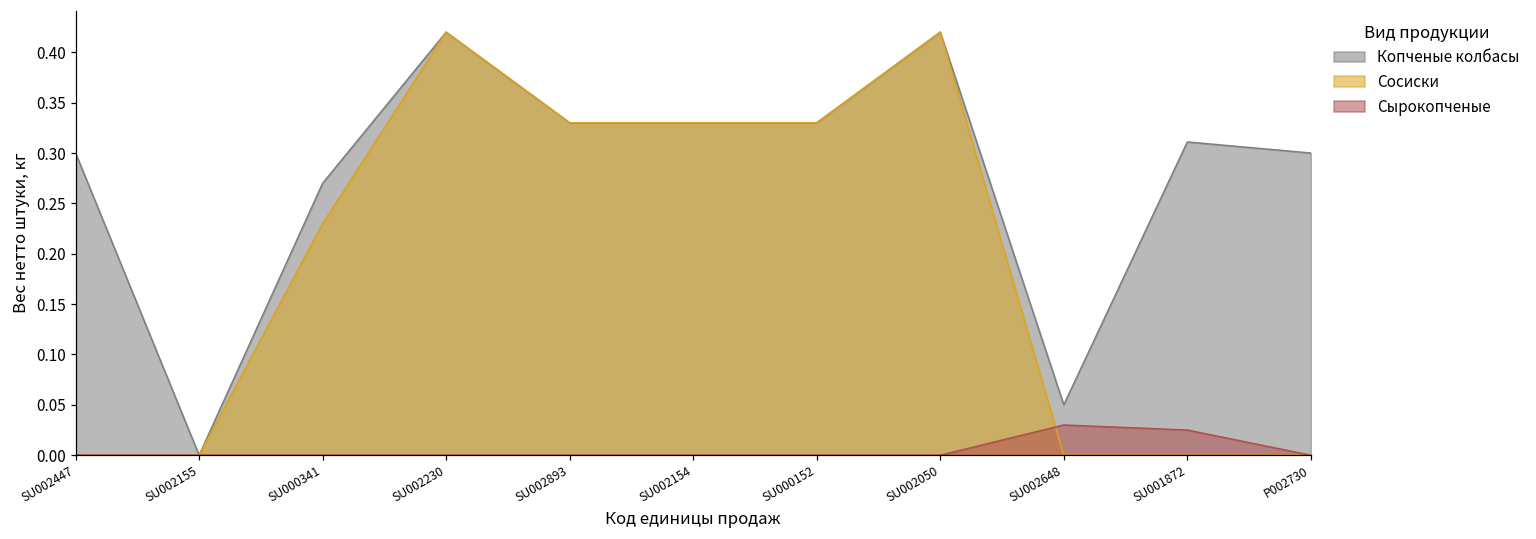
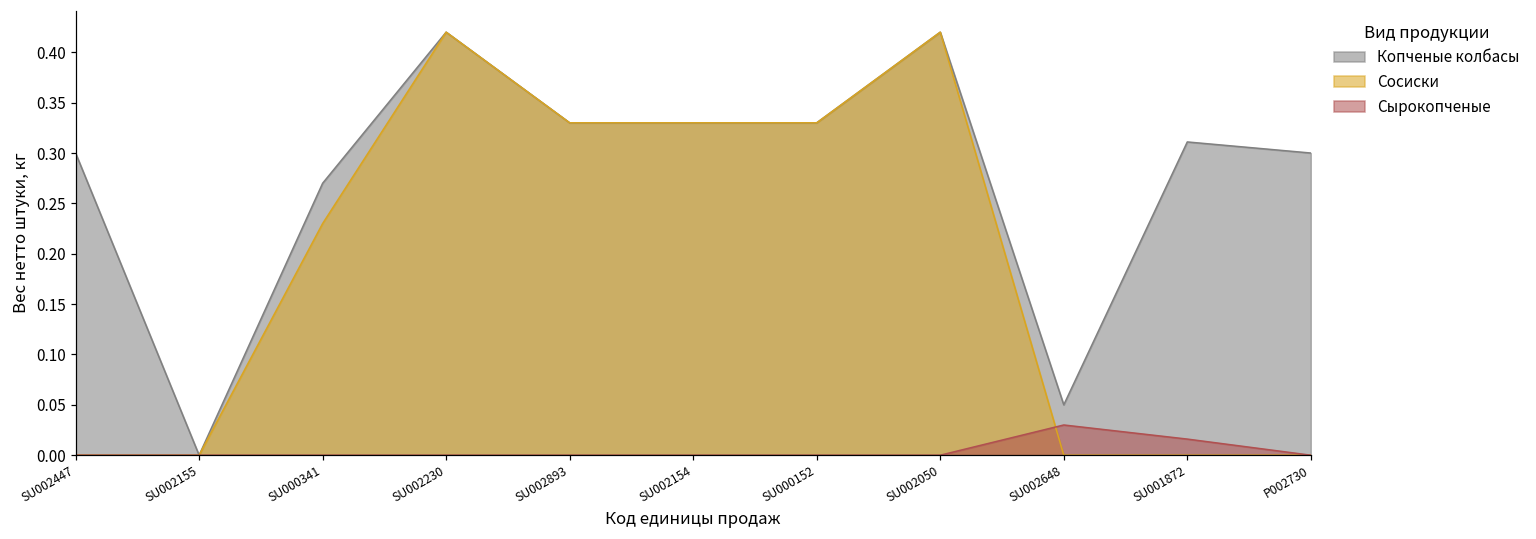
Сырокопченые, SU001872: 0.03 -> 0.02
